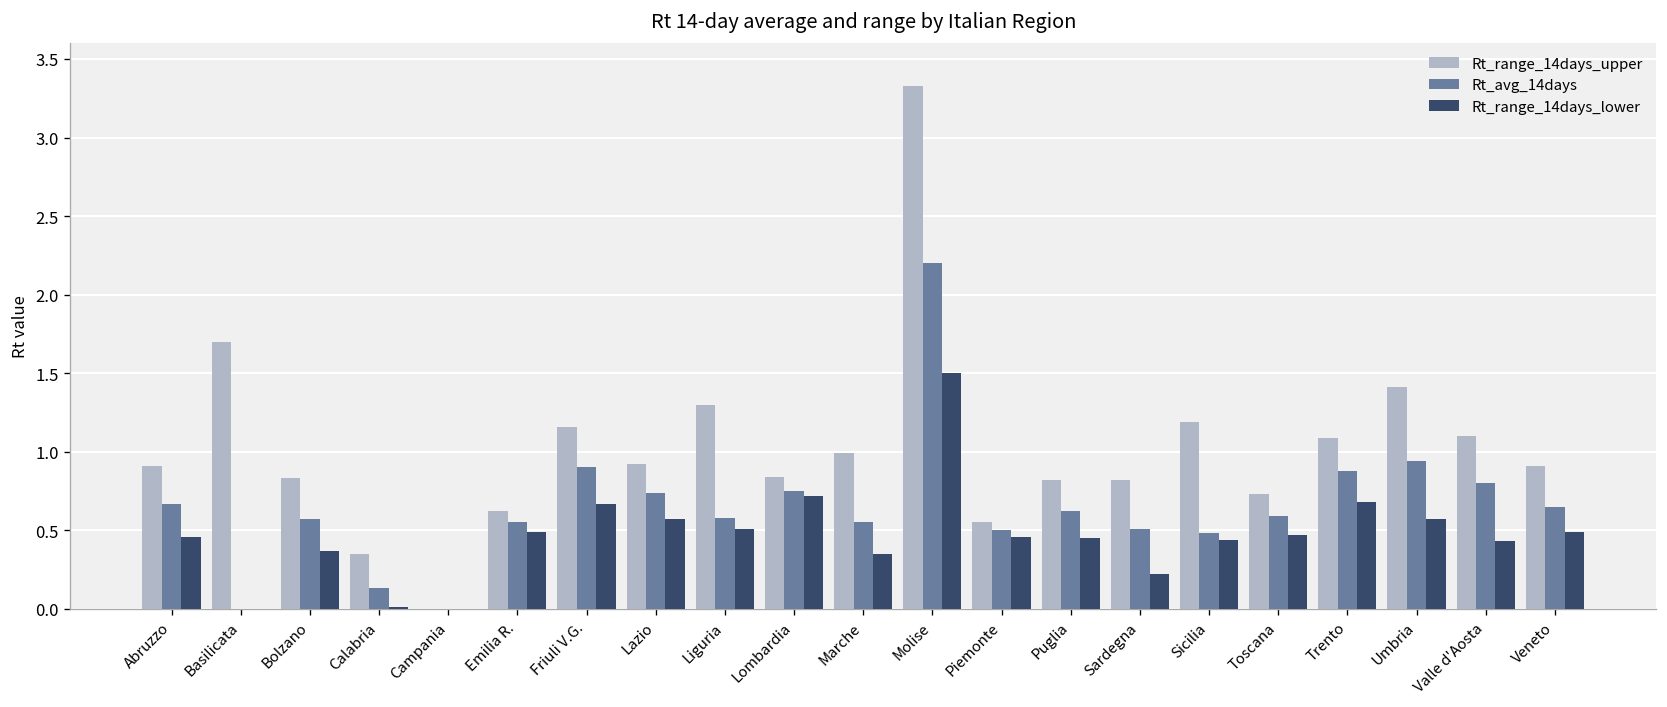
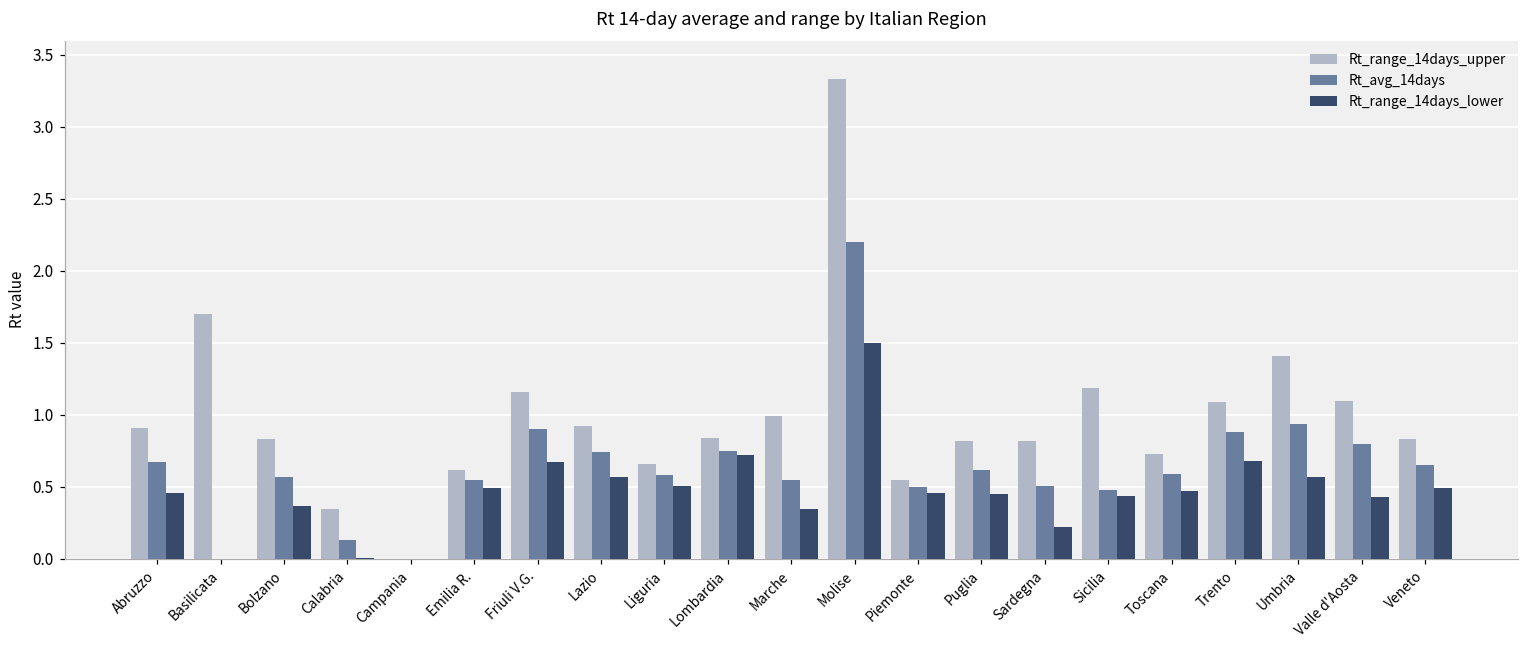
Rt_range_14days_upper, Liguria: 1.30 -> 0.66
Rt_range_14days_upper, Veneto: 0.91 -> 0.83
